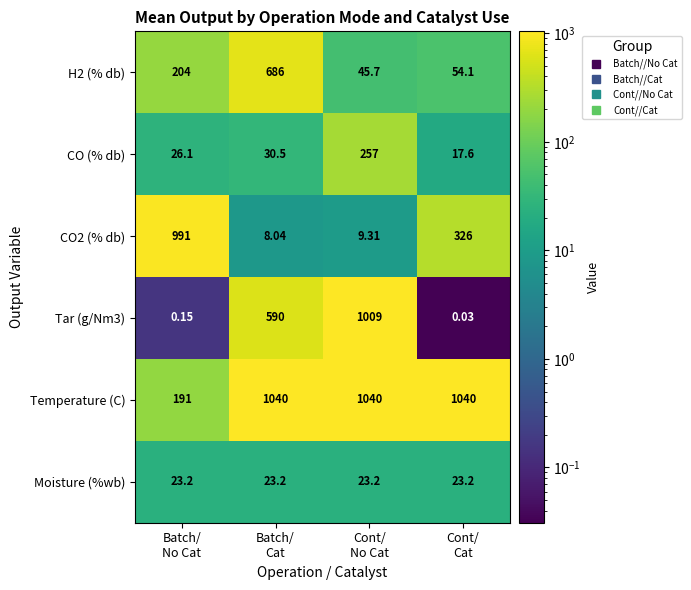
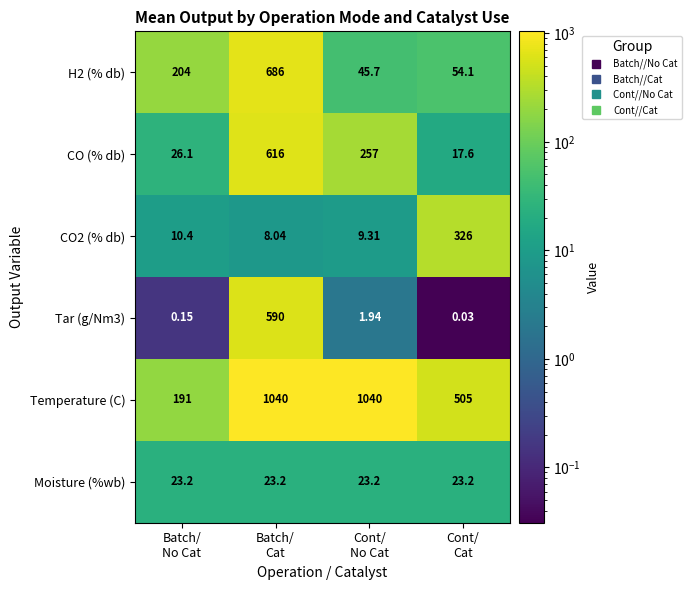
CO (% db), Batch/ Cat: 30.5 -> 616
CO2 (% db), Batch/ No Cat: 991 -> 10.4
Tar (g/Nm3), Cont/ No Cat: 1009 -> 1.94
Temperature (C), Cont/ Cat: 1040 -> 505
